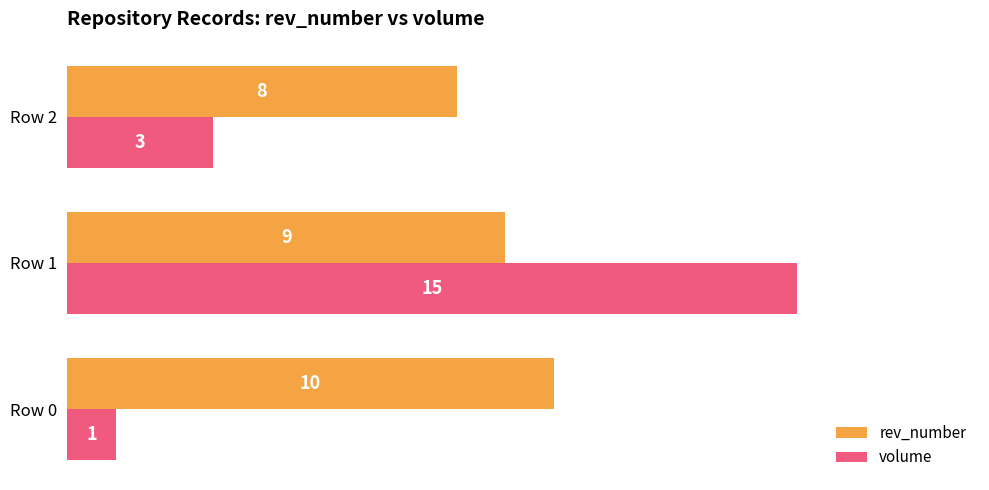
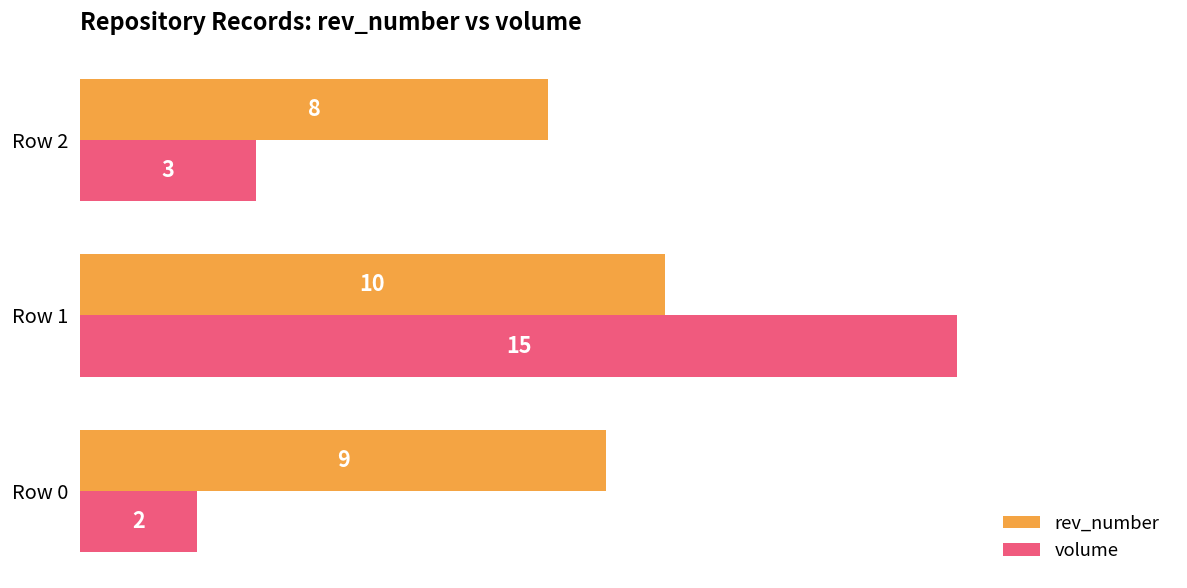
rev_number, Row 1: 9 -> 10
rev_number, Row 0: 10 -> 9
volume, Row 0: 1 -> 2
